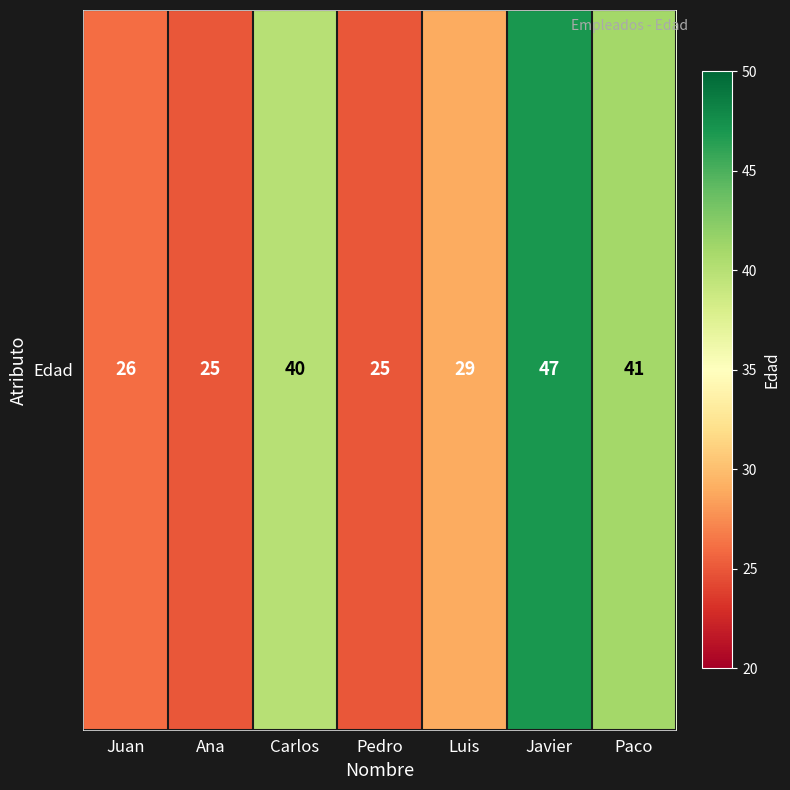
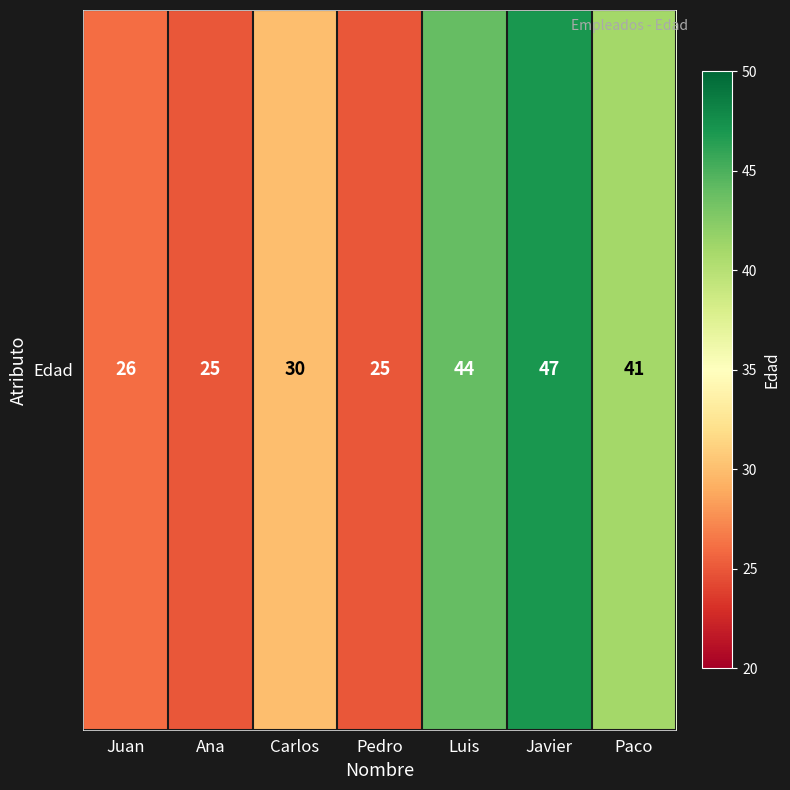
Edad, Carlos: 40 -> 30
Edad, Luis: 29 -> 44
